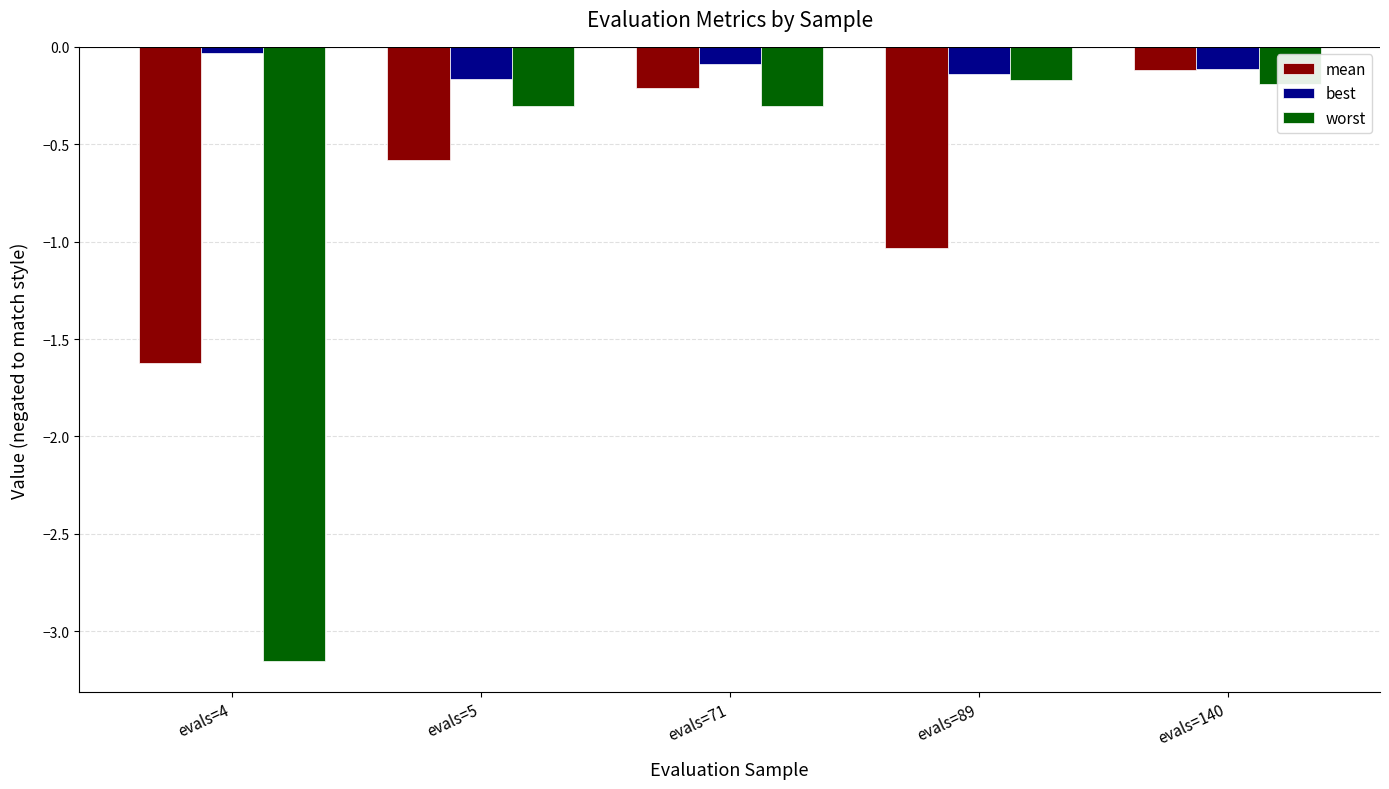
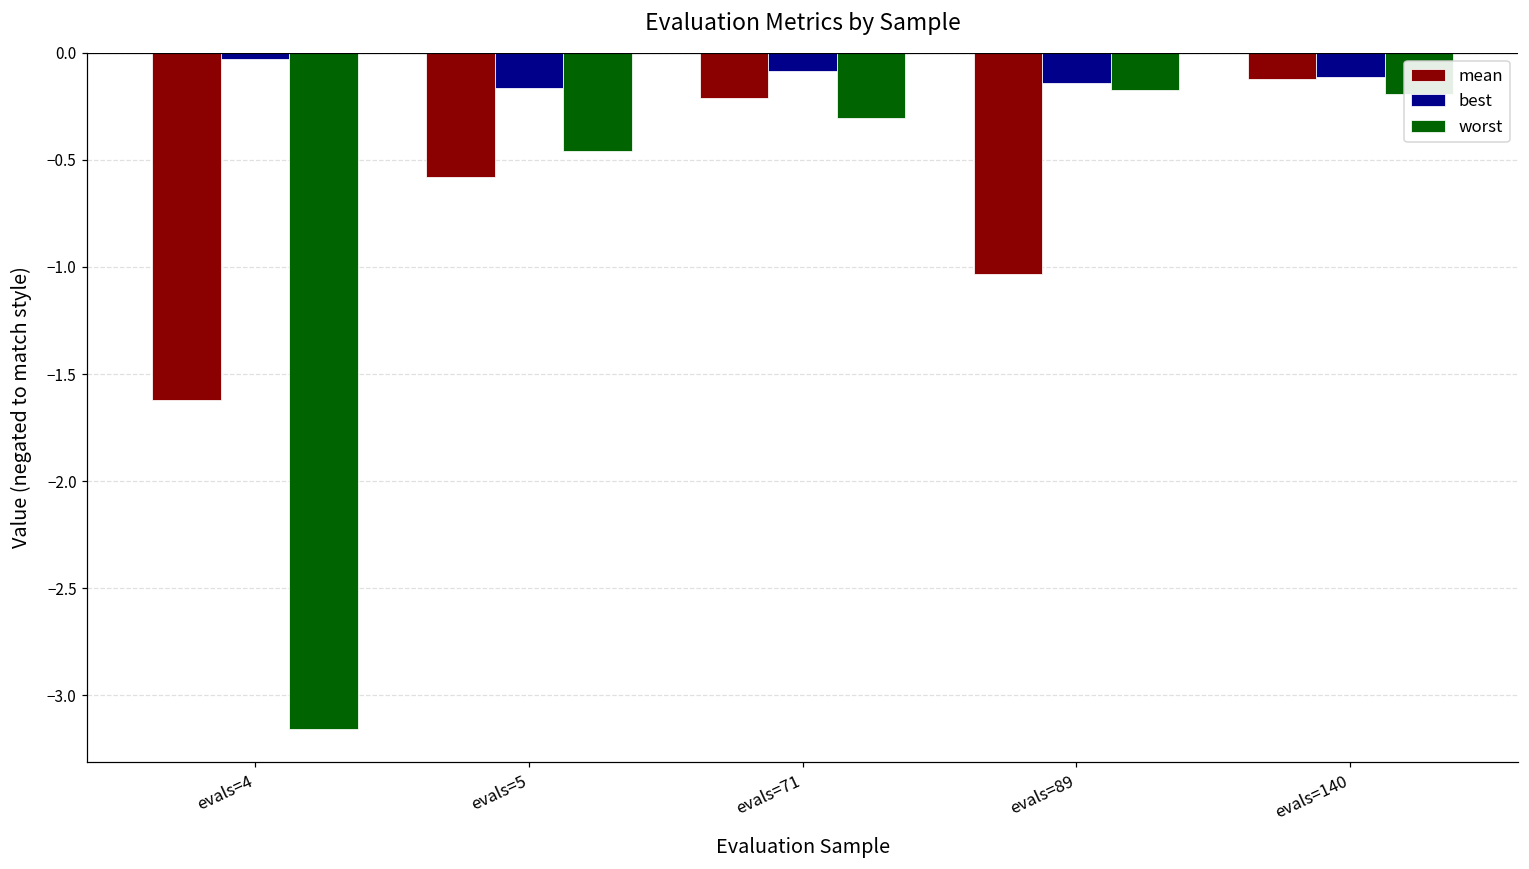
worst, evals=5: -0.31 -> -0.46
